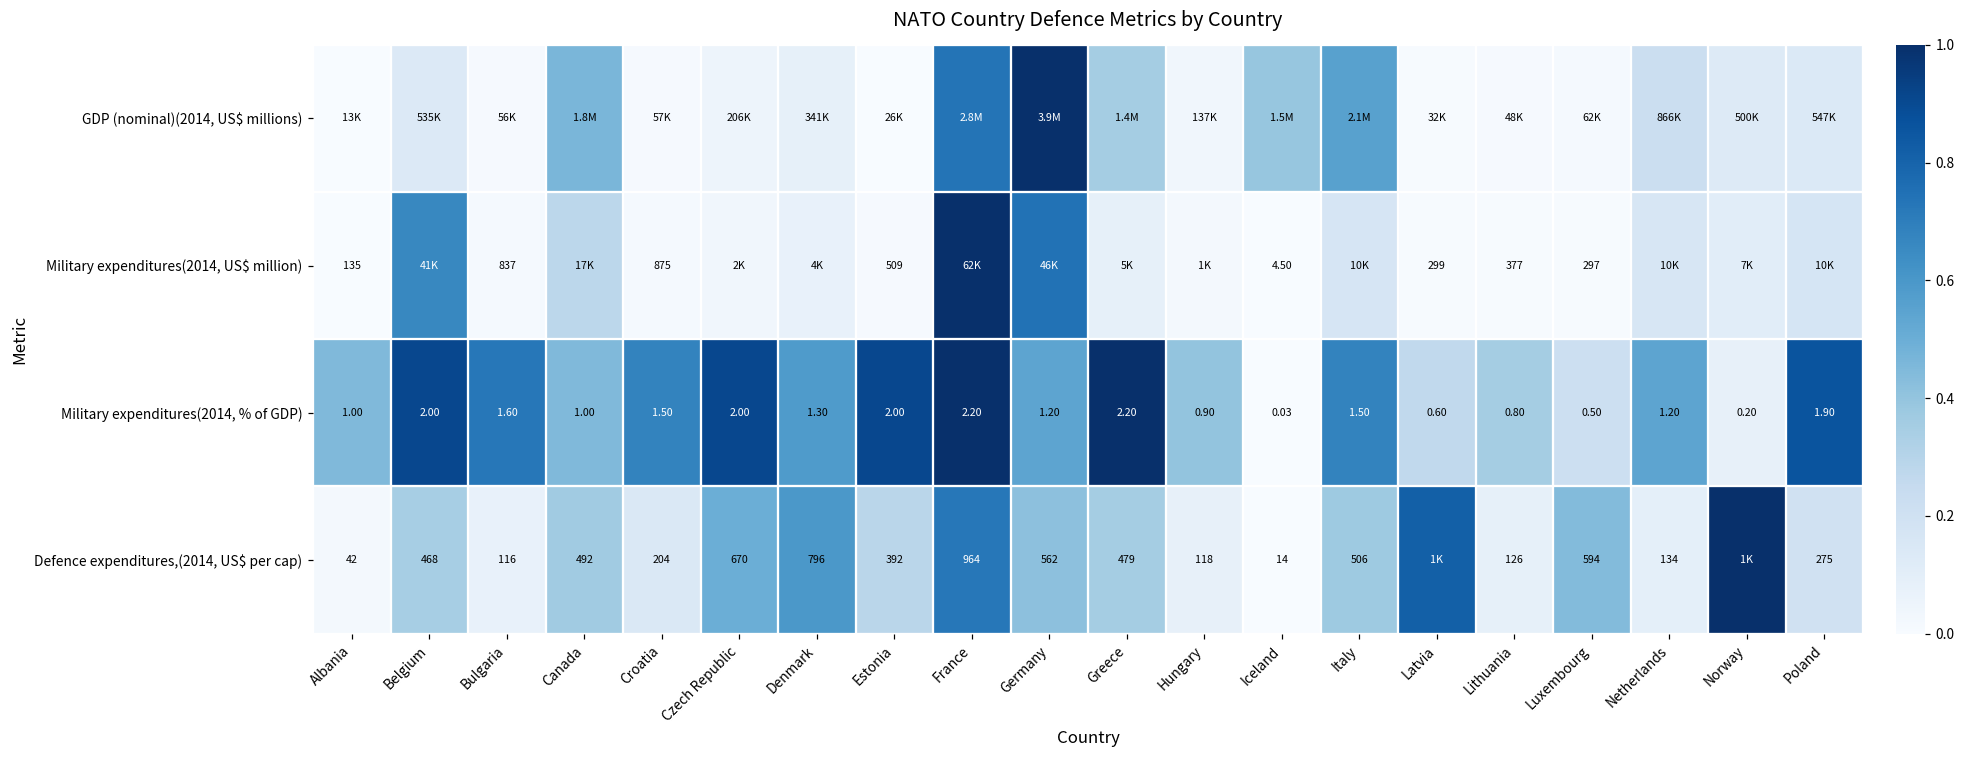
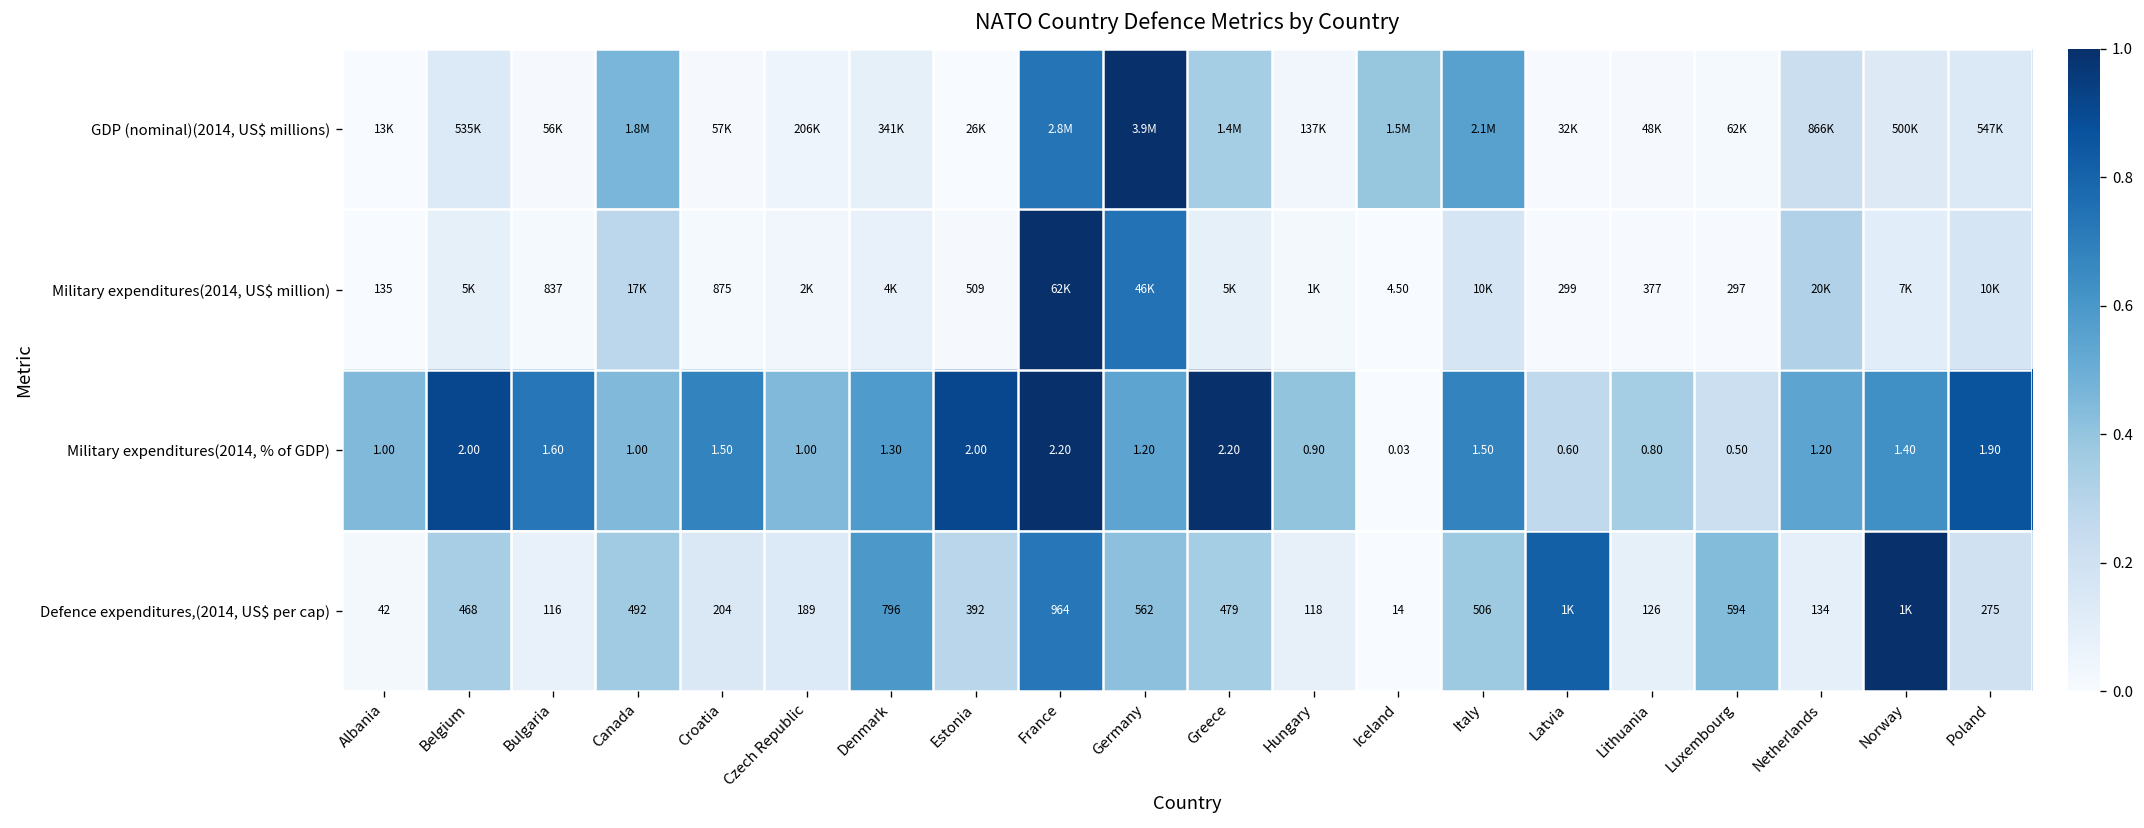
Military expenditures(2014, US$ million), Belgium: 41K -> 5K
Military expenditures(2014, US$ million), Netherlands: 10K -> 20K
Military expenditures(2014, % of GDP), Czech Republic: 2.00 -> 1.00
Military expenditures(2014, % of GDP), Norway: 0.20 -> 1.40
Defence expenditures,(2014, US$ per cap), Czech Republic: 670 -> 189
